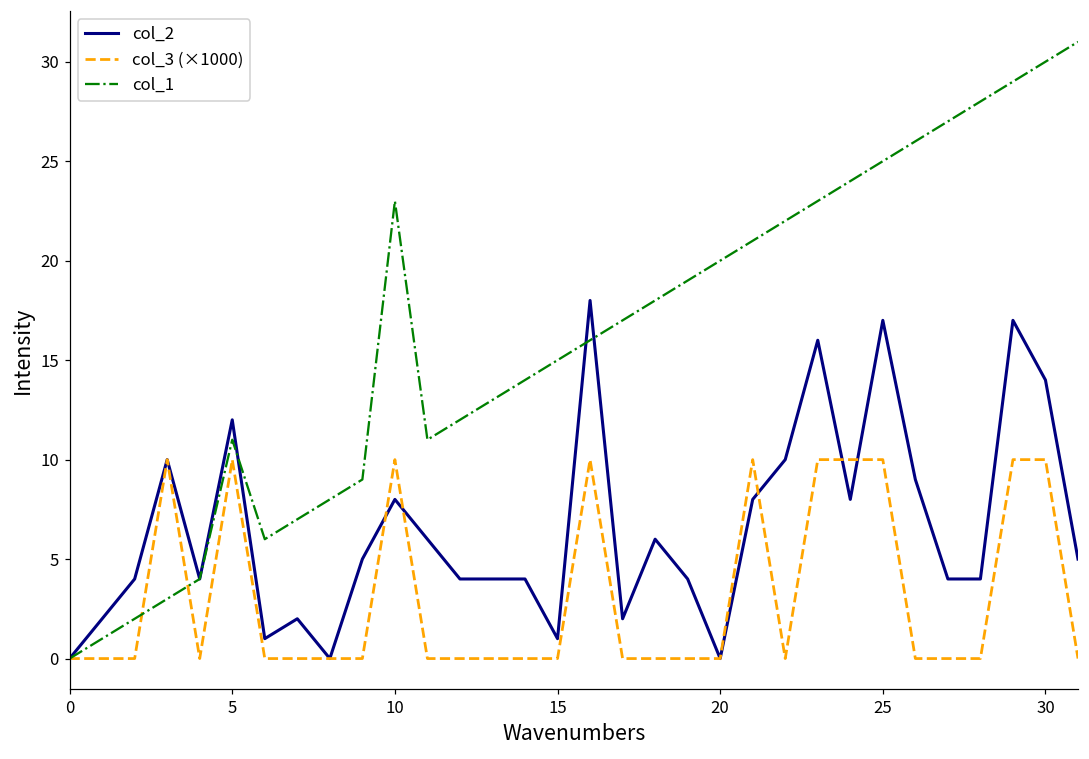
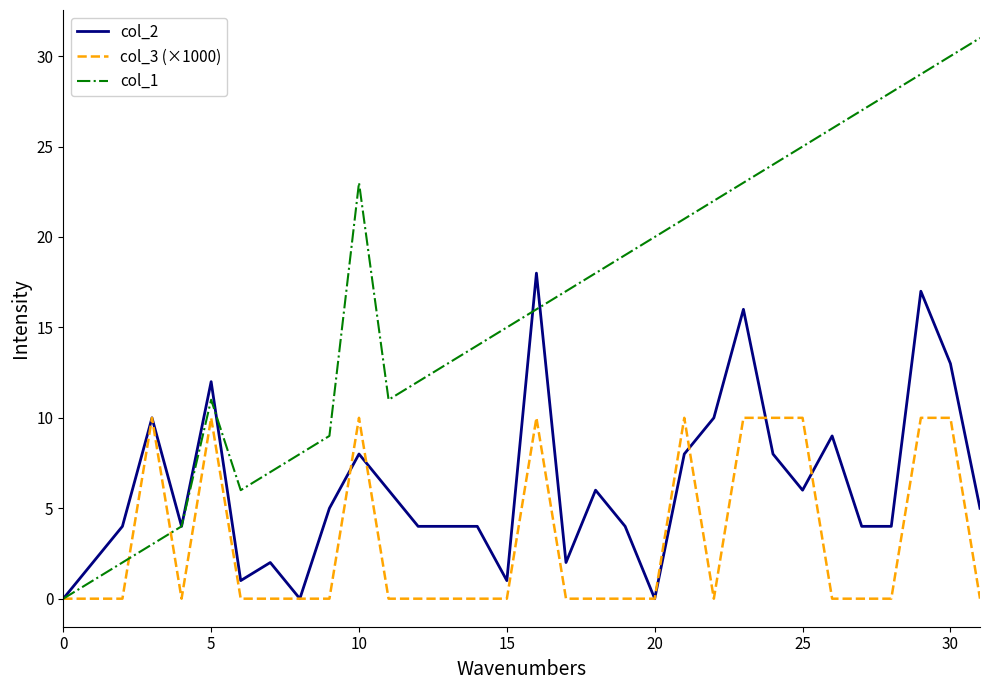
col_2, 25: 17 -> 6
col_2, 30: 14 -> 13
